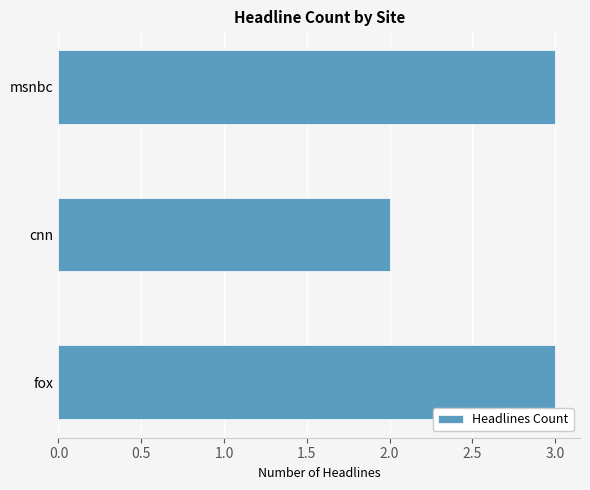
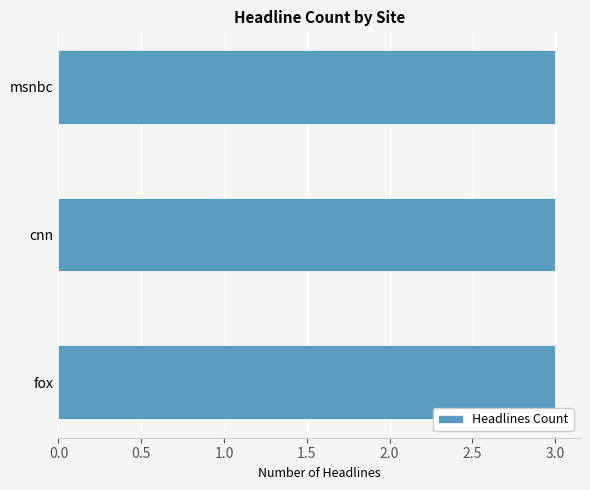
cnn: 2 -> 3
